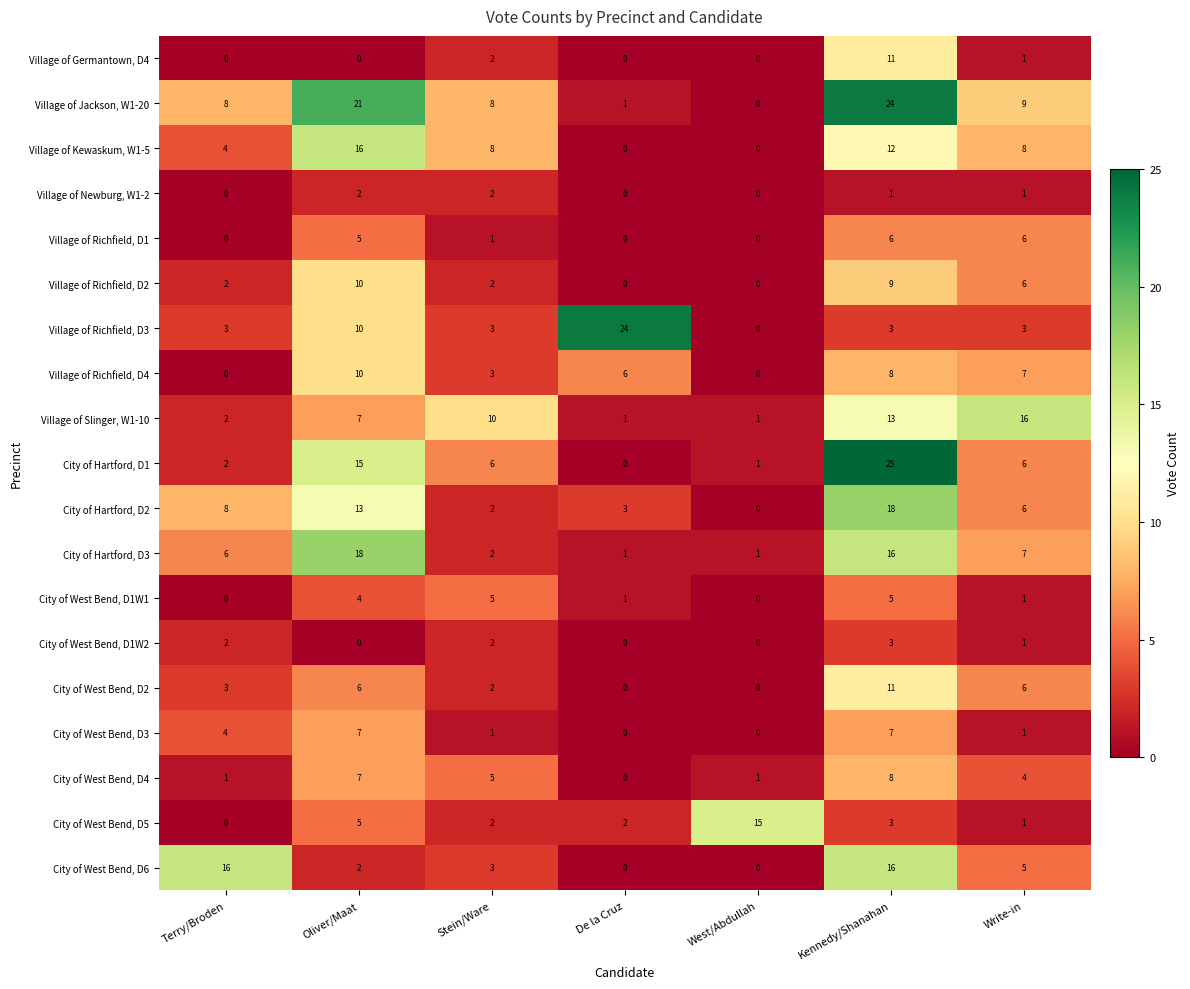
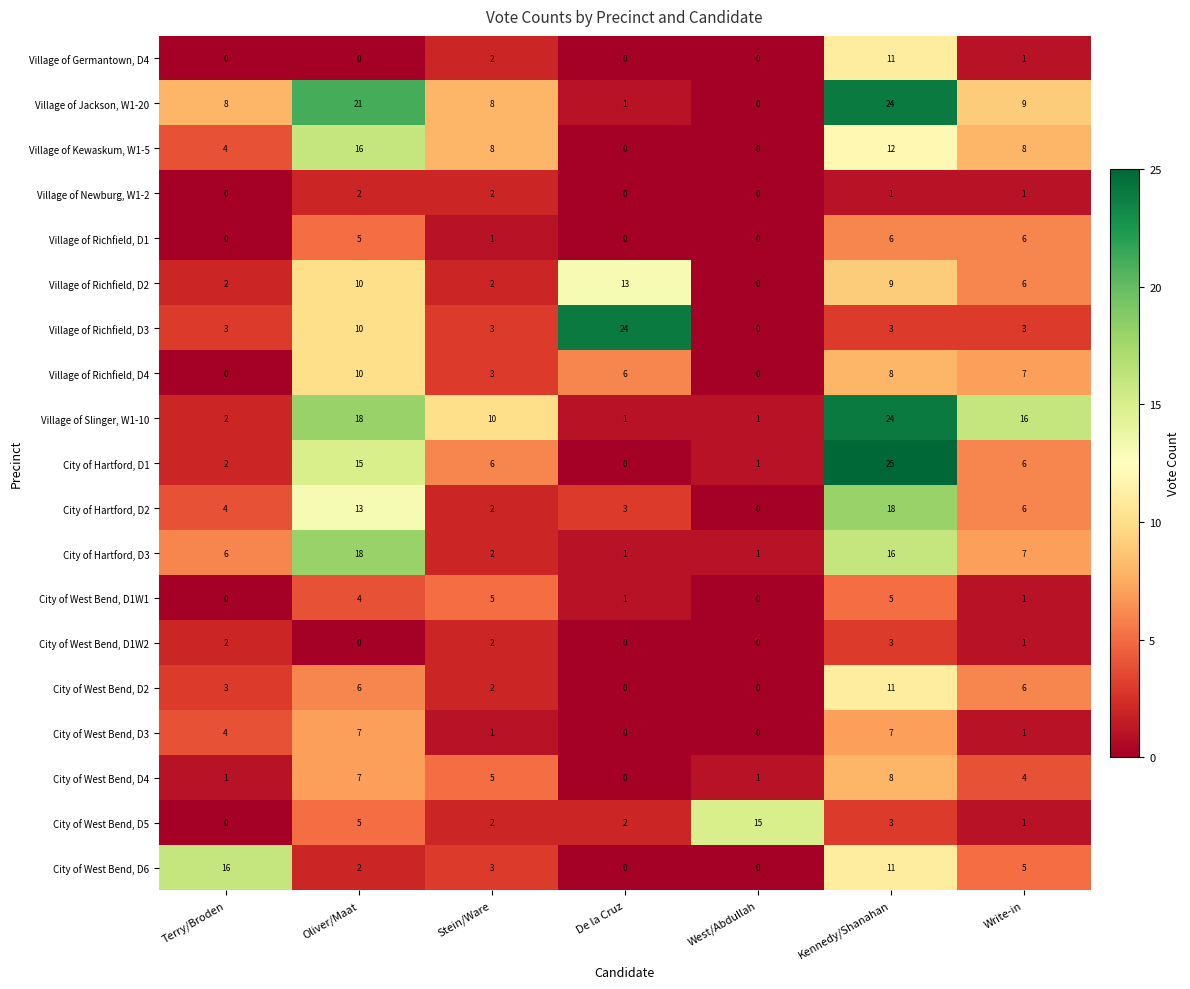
Village of Richfield, D2, De la Cruz: 0 -> 13
Village of Slinger, W1-10, Oliver/Maat: 7 -> 18
Village of Slinger, W1-10, Kennedy/Shanahan: 13 -> 24
City of Hartford, D2, Terry/Broden: 8 -> 4
City of West Bend, D6, Kennedy/Shanahan: 16 -> 11
